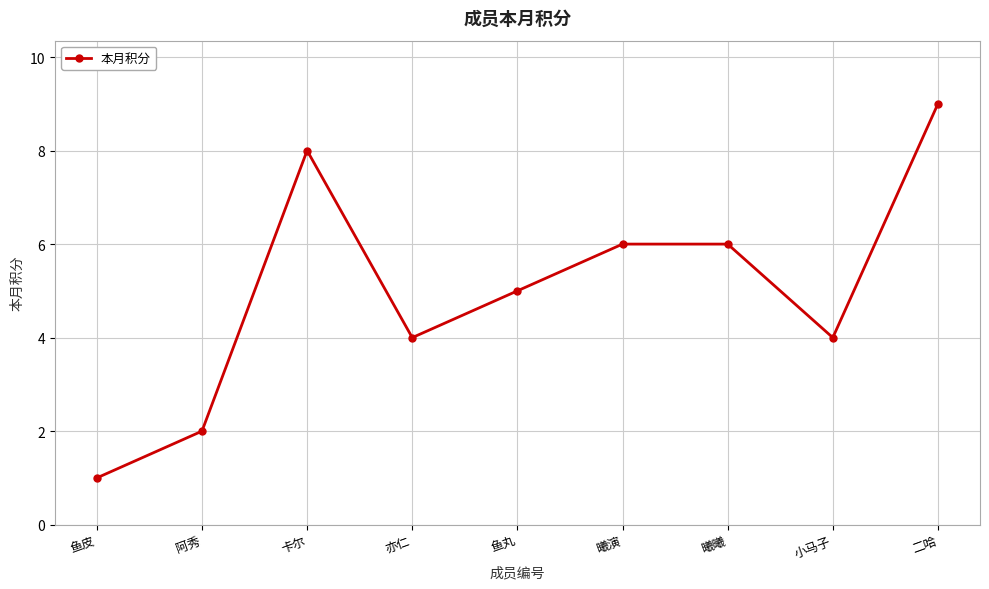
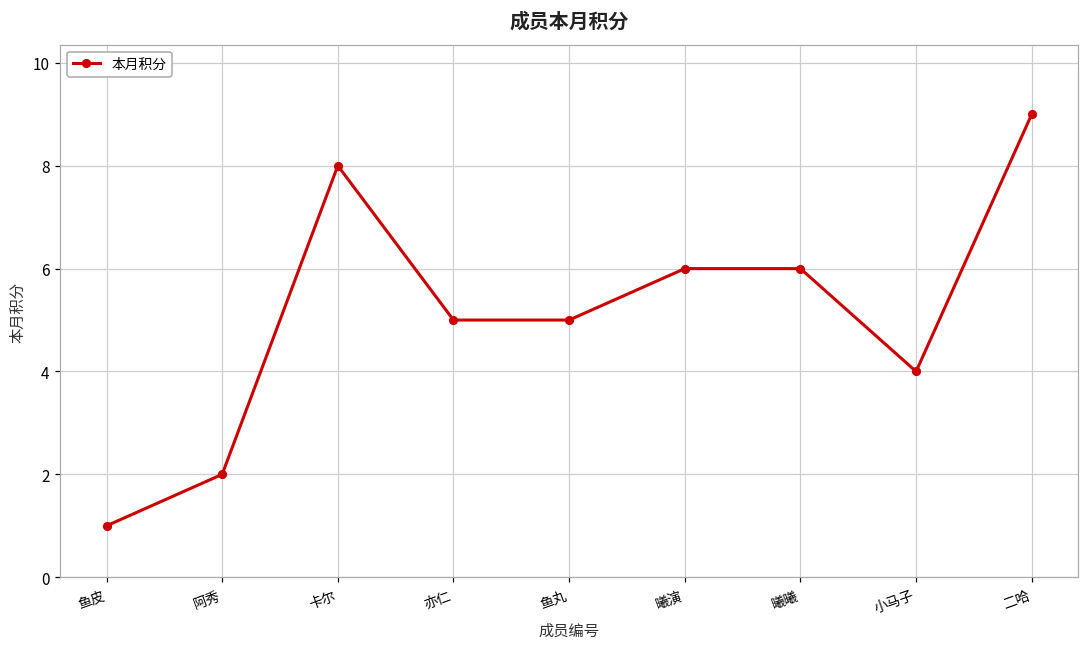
亦仁: 4 -> 5
